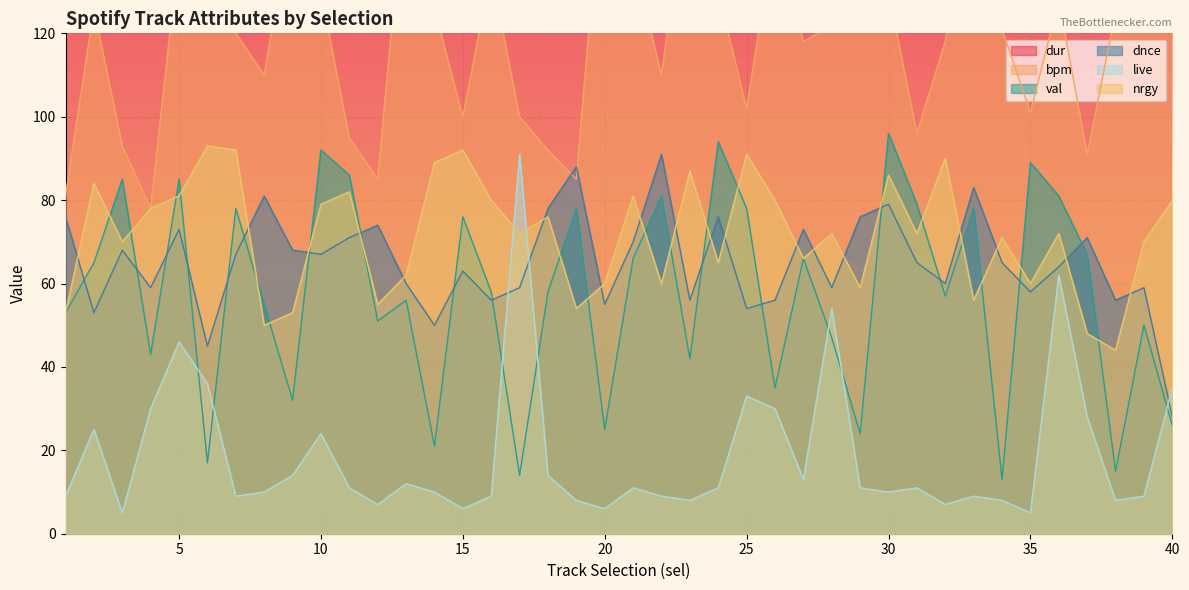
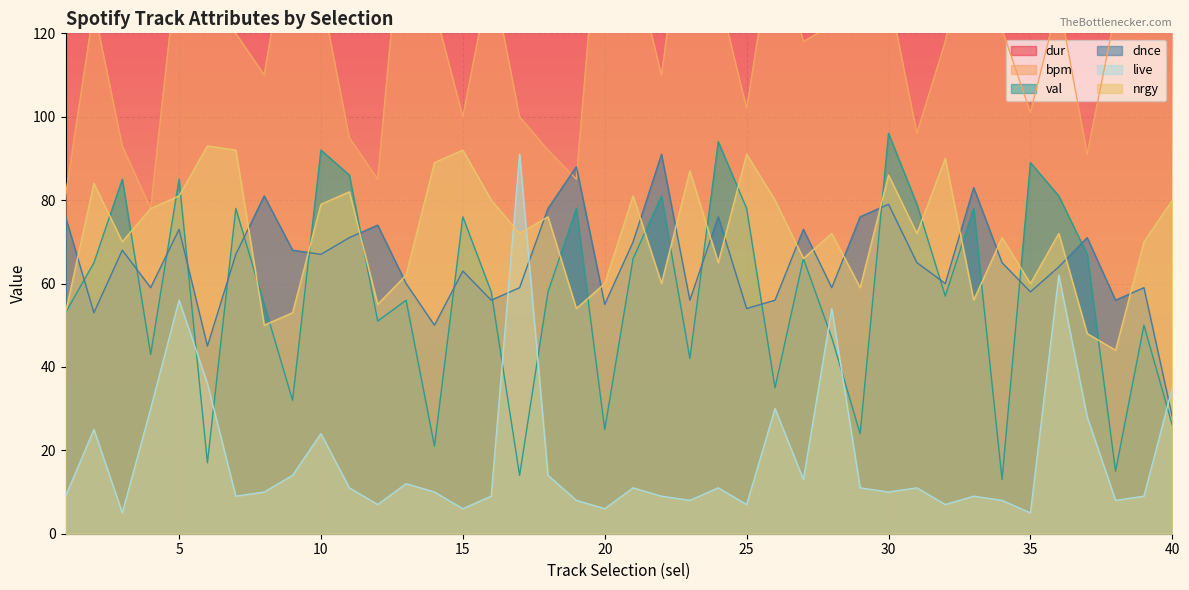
live, 5: 46 -> 56
live, 25: 33 -> 7
